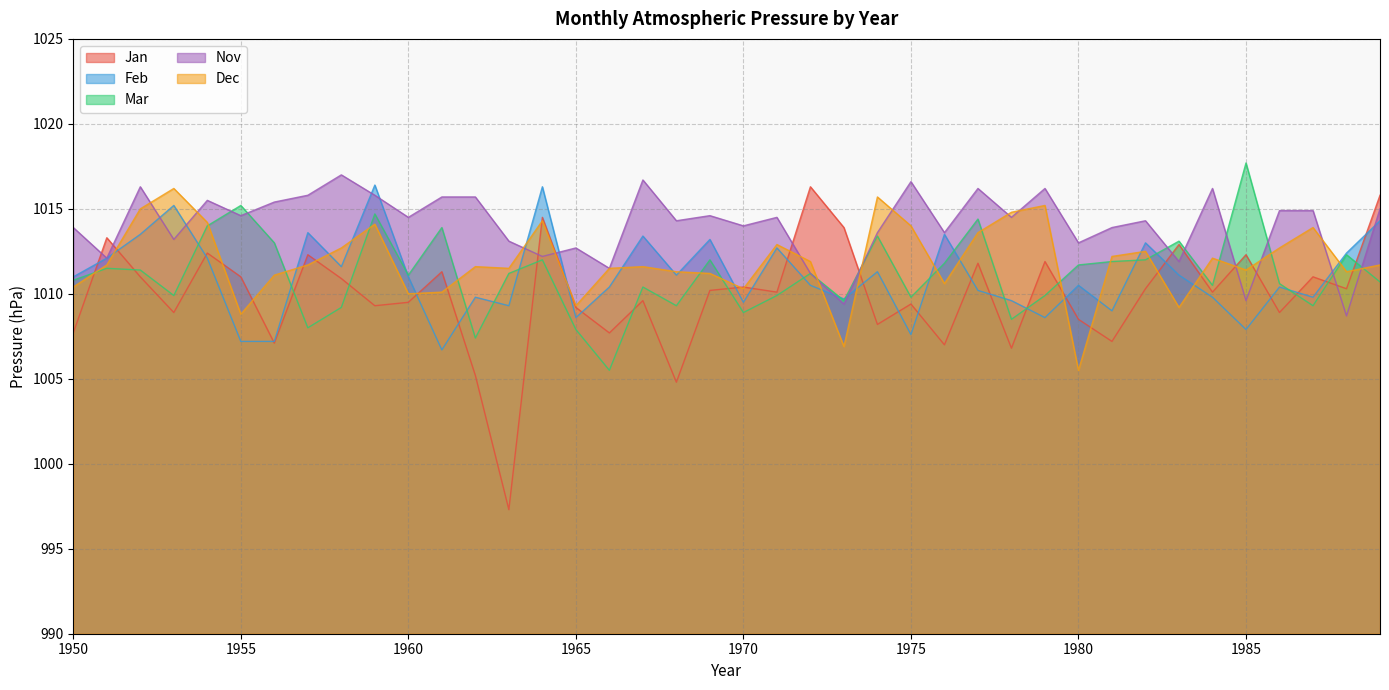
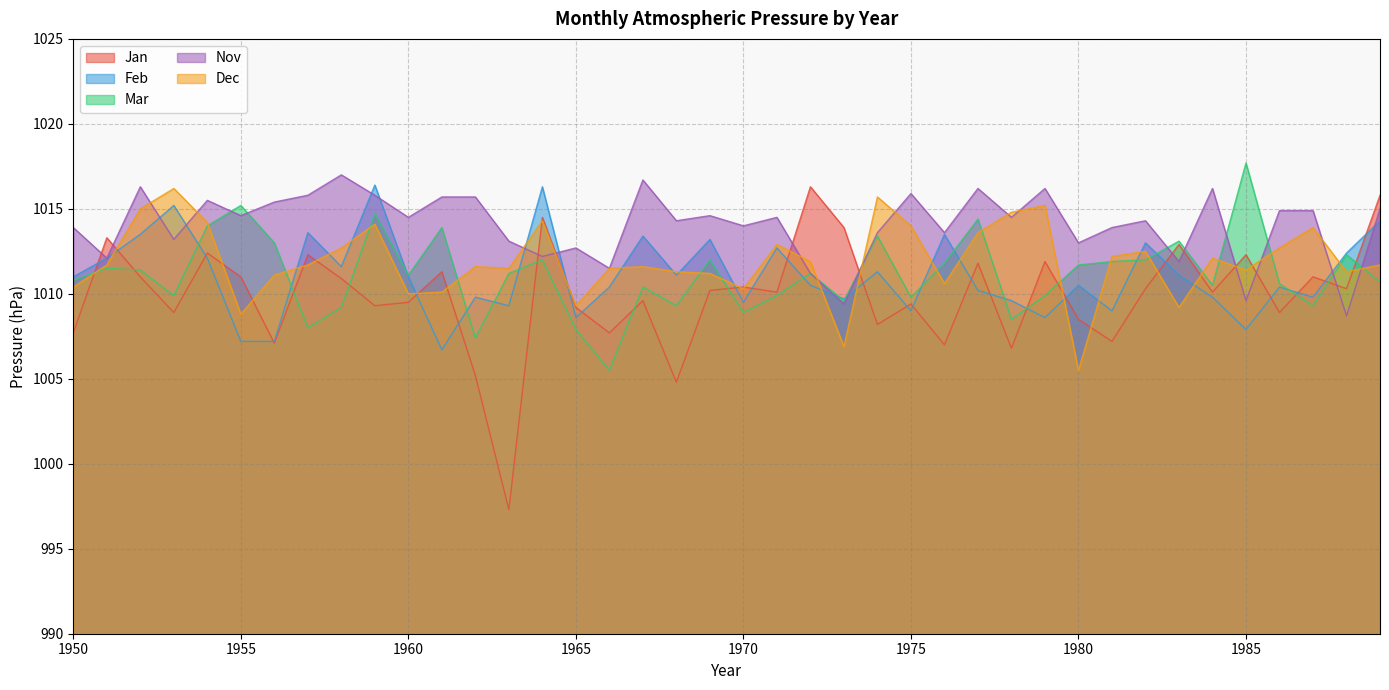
Feb, 1975: 1007.6 -> 1009.0
Nov, 1975: 1016.6 -> 1015.9
